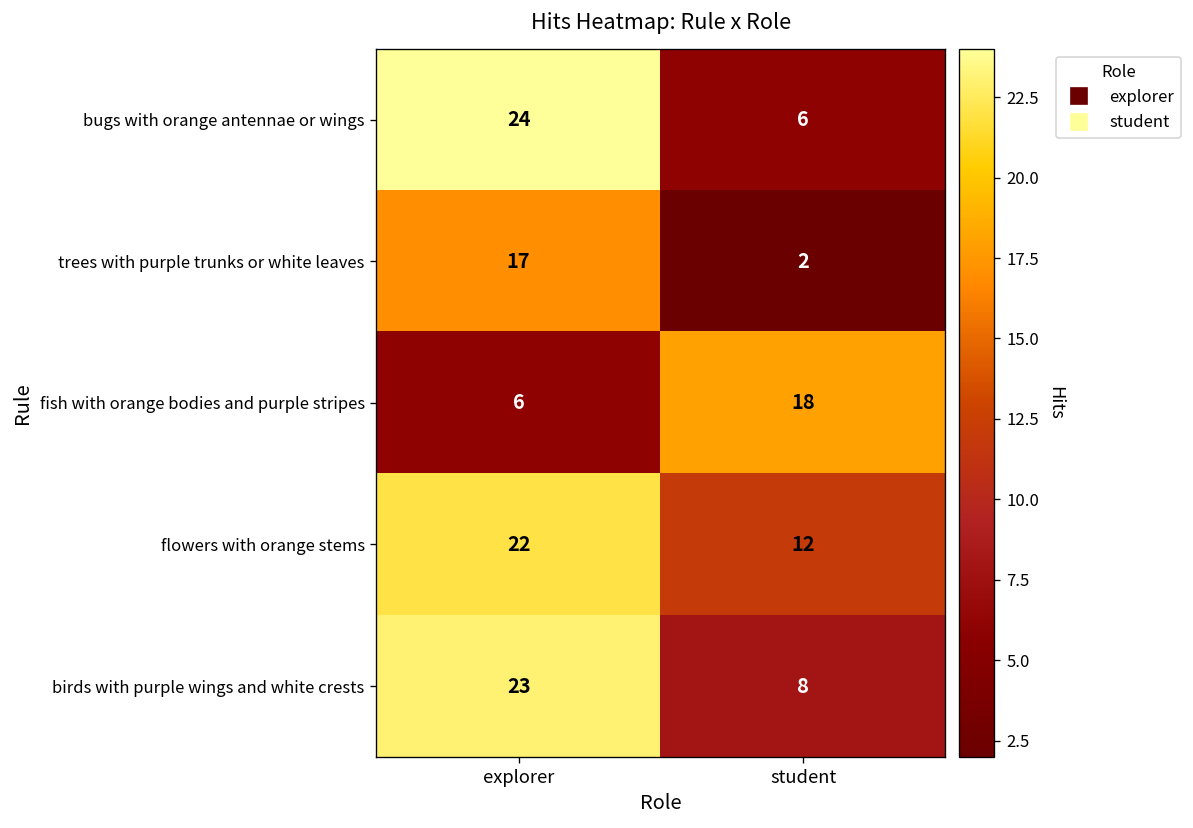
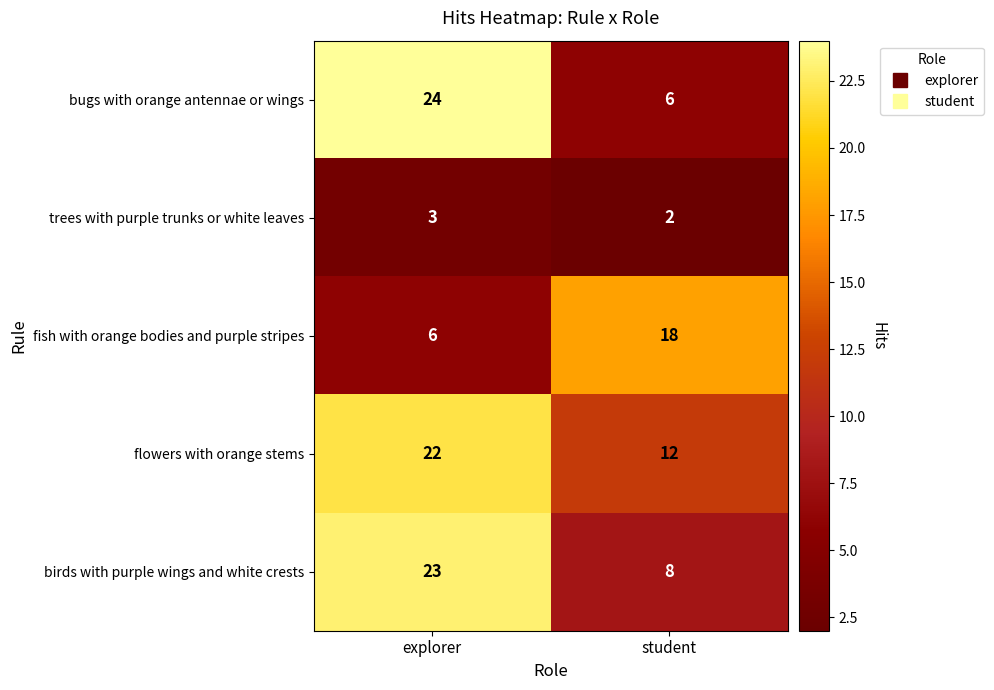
trees with purple trunks or white leaves, explorer: 17 -> 3
